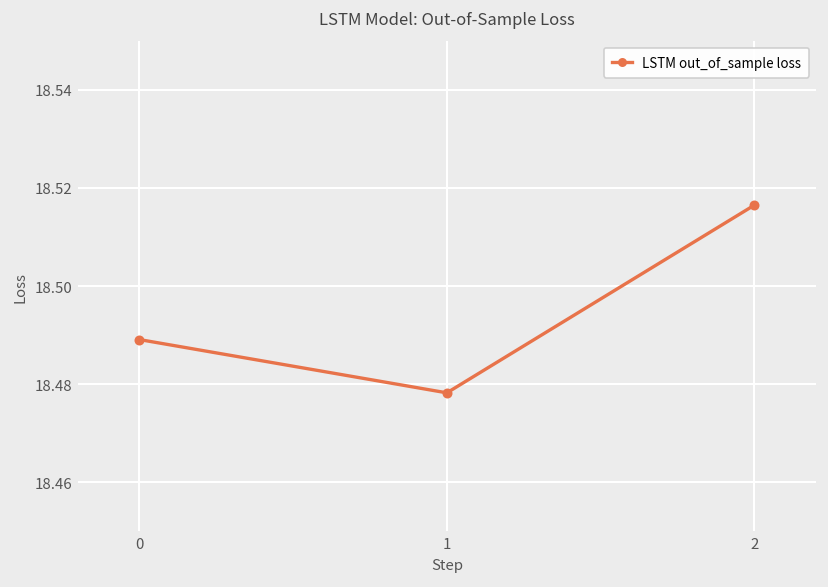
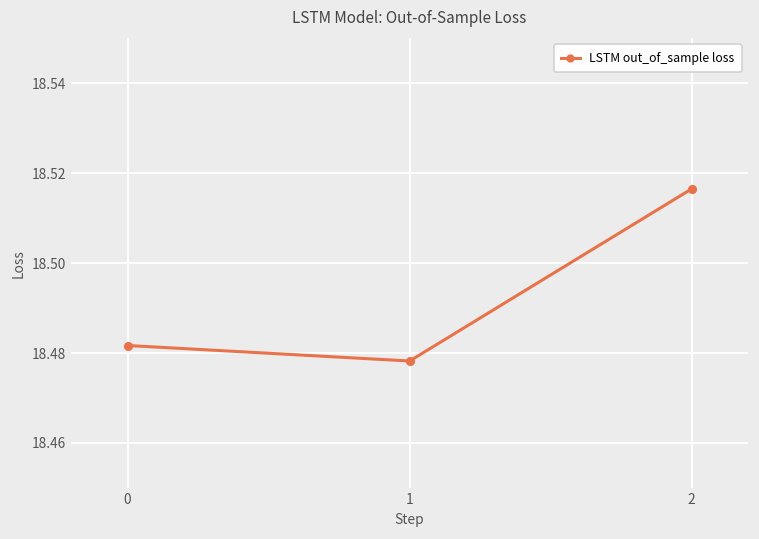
0: 18.489 -> 18.482
